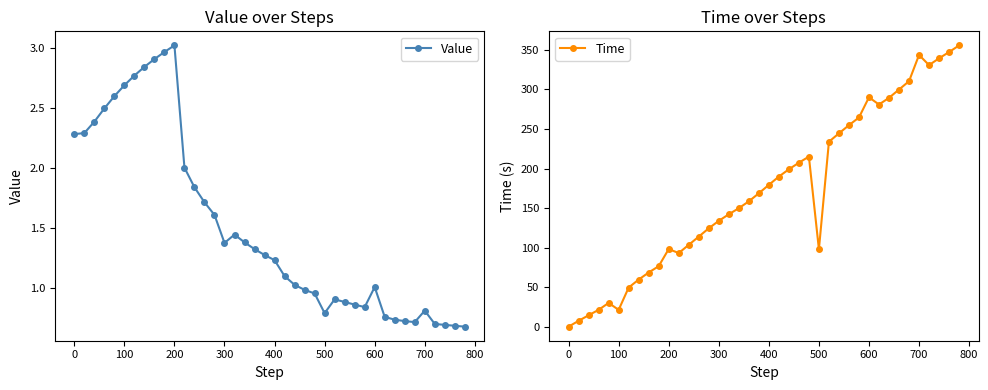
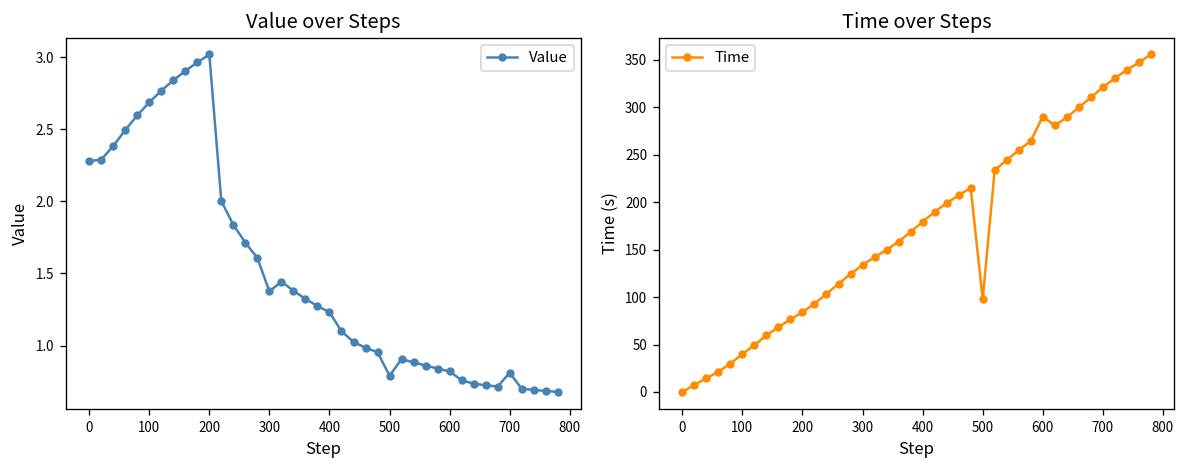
Value over Steps, 600: 1.01 -> 0.82
Time over Steps, 100: 20 -> 40
Time over Steps, 200: 100 -> 80
Time over Steps, 700: 340 -> 320
